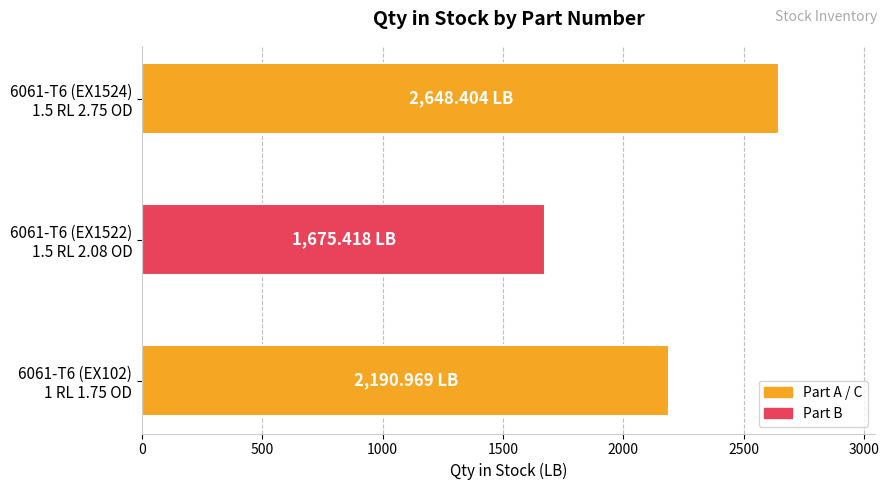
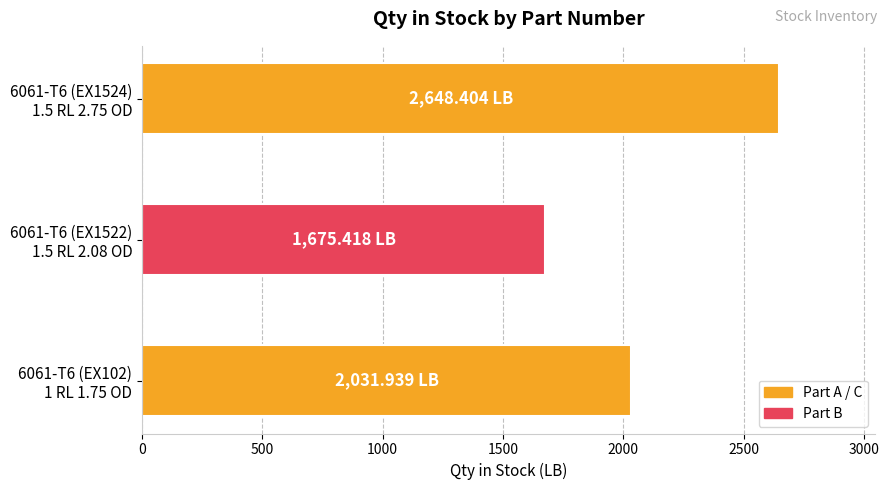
6061-T6 (EX102) 1 RL 1.75 OD: 2,190.969 -> 2,031.939
